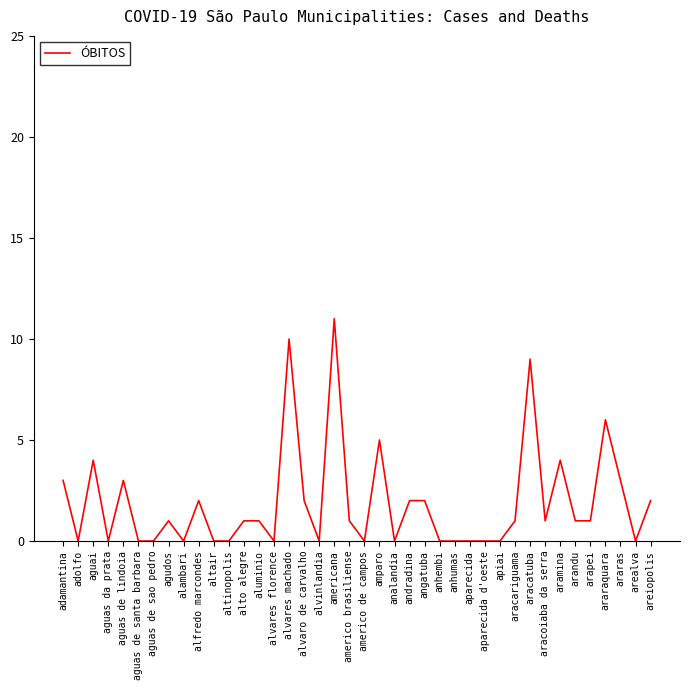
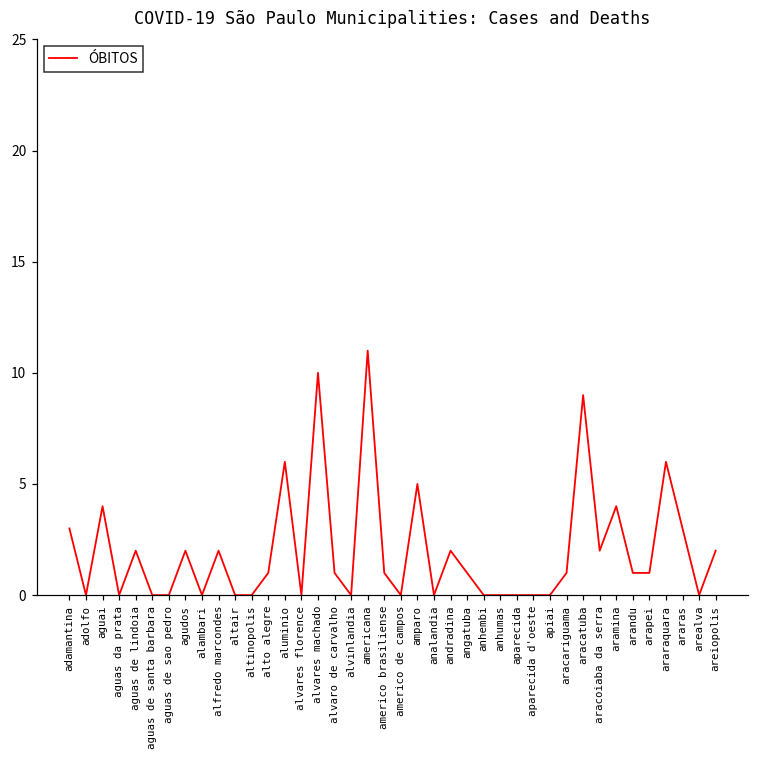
aguas de lindoia: 3 -> 2
agudos: 1 -> 2
aluminio: 1 -> 6
alvaro de carvalho: 2 -> 1
angatuba: 2 -> 1
aracoiaba da serra: 1 -> 2
